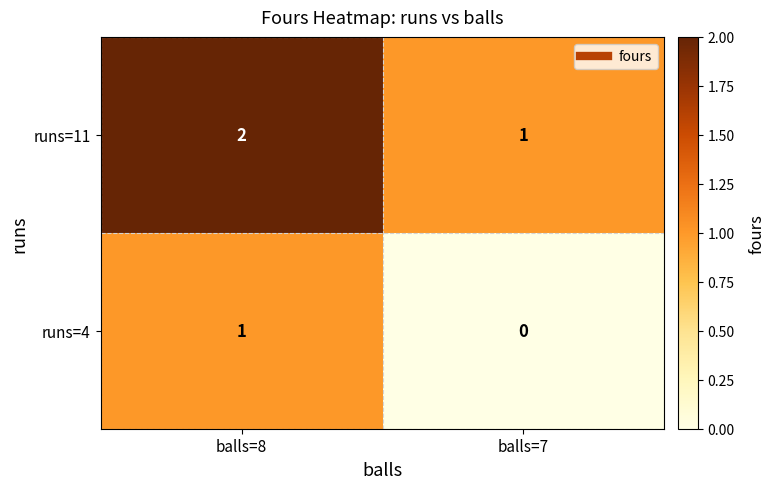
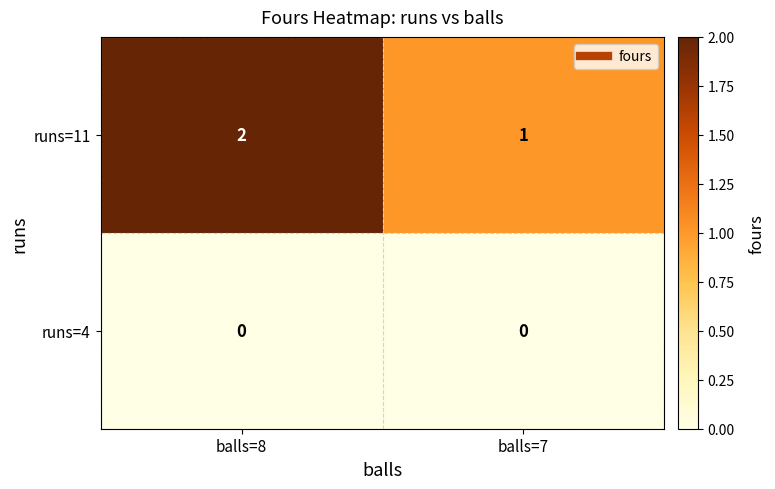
runs=4, balls=8: 1 -> 0
